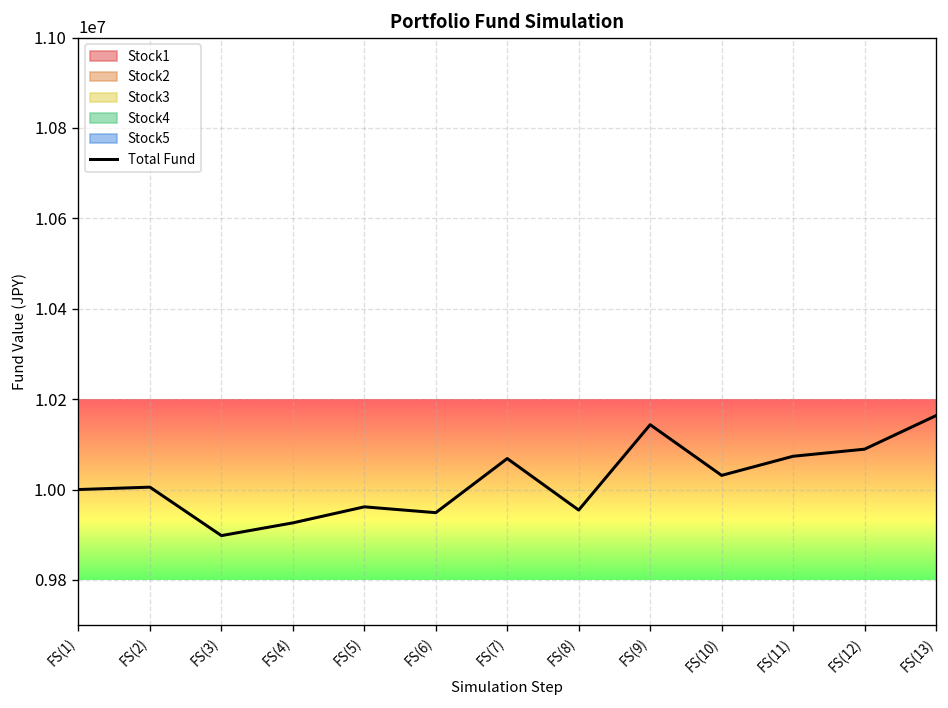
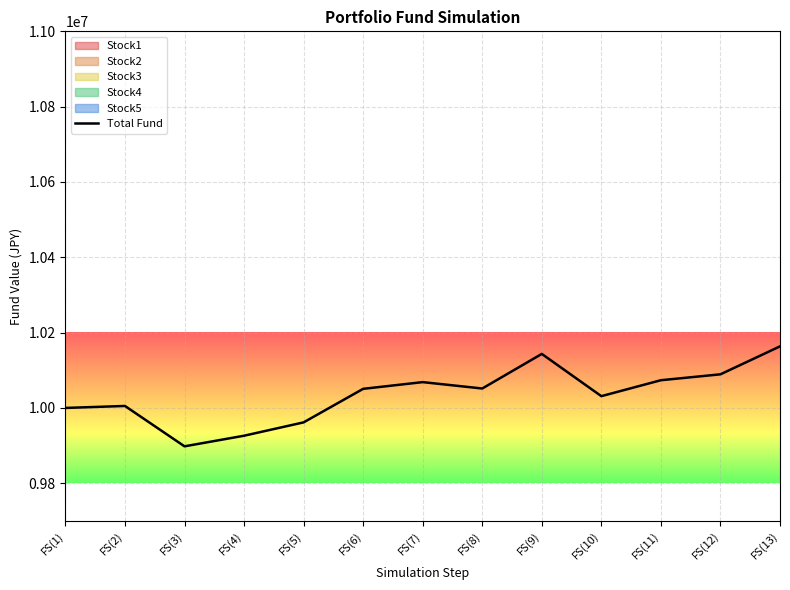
Total Fund, FS(6): 9950000 -> 10050000
Total Fund, FS(8): 9950000 -> 10050000
